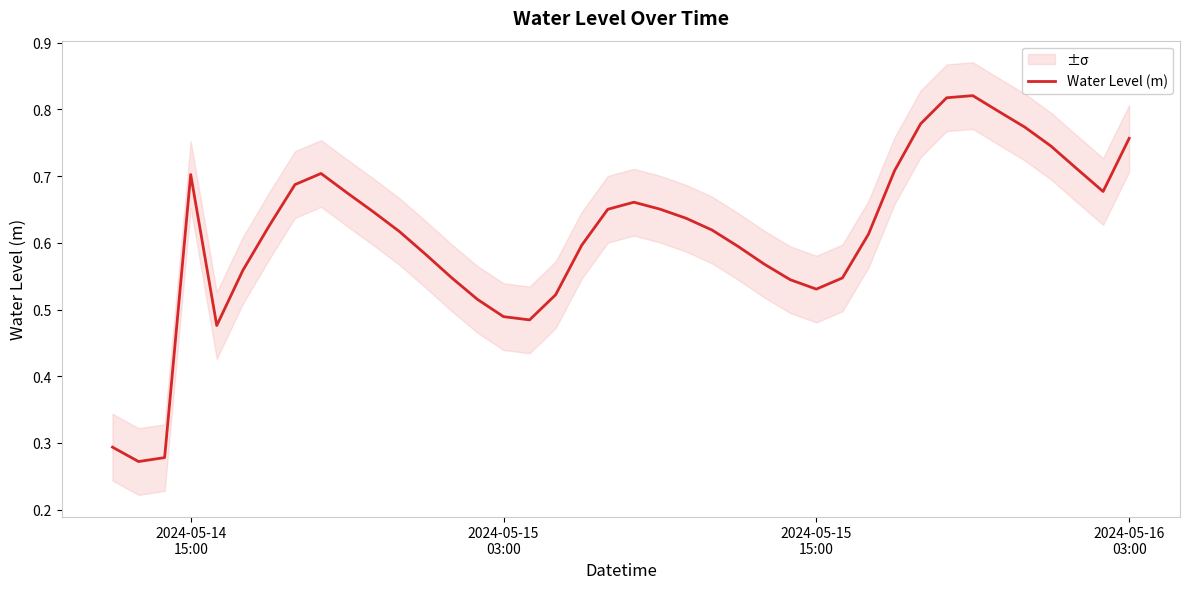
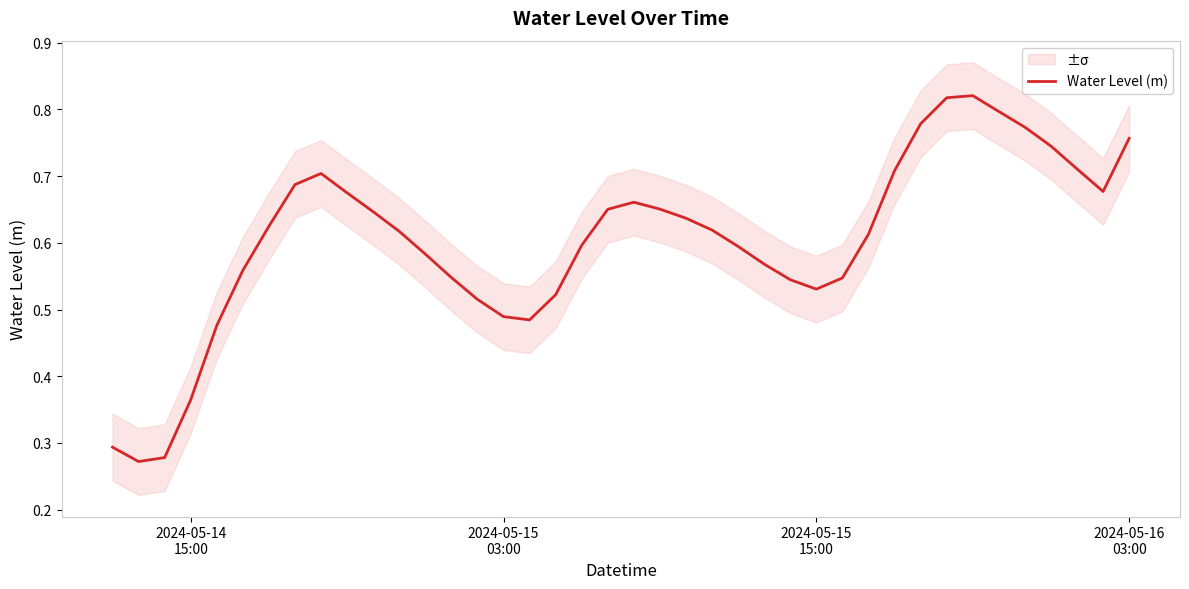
Water Level (m), 2024-05-14 15:00: 0.70 -> 0.36
